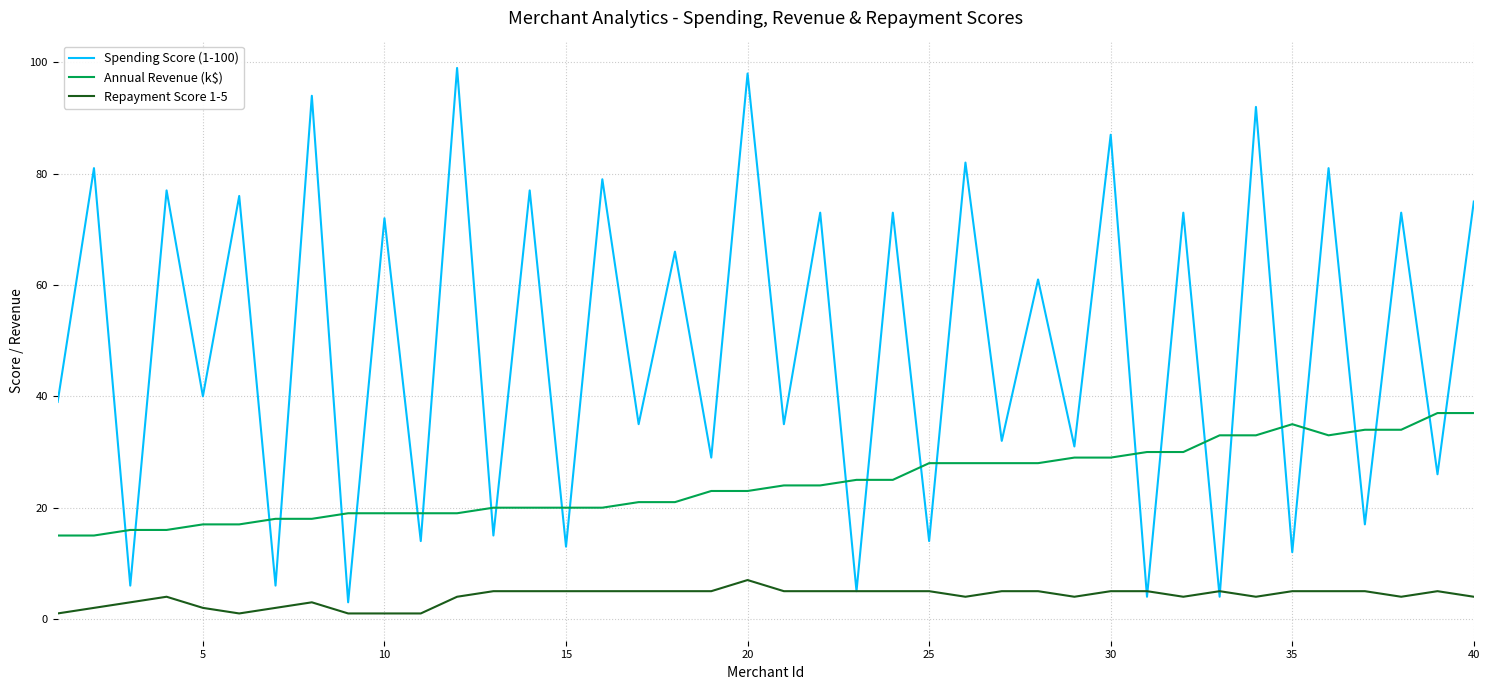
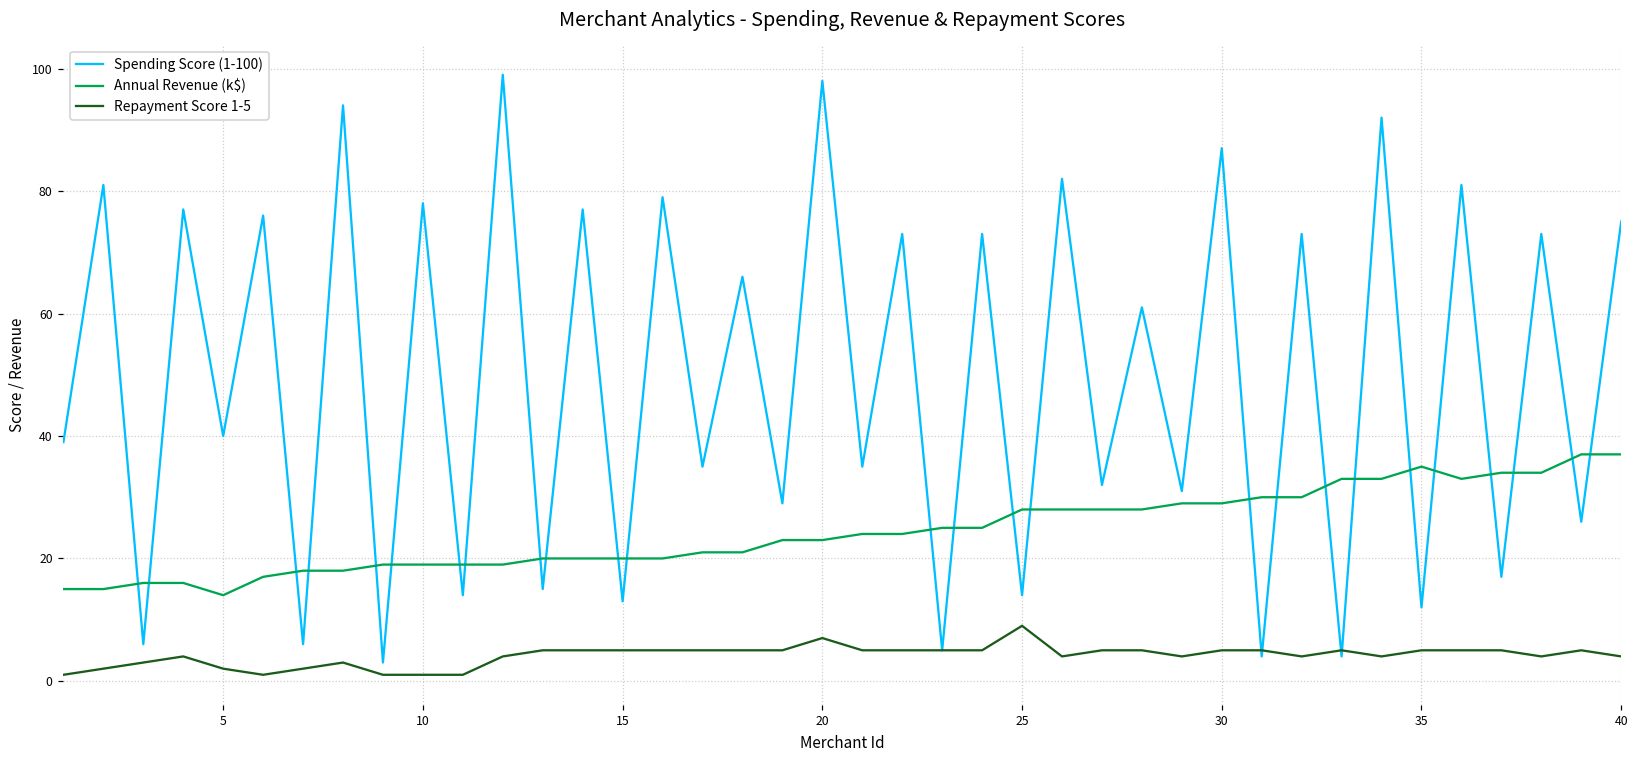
Annual Revenue (k$), 5: 17 -> 14
Spending Score (1-100), 10: 72 -> 78
Repayment Score 1-5, 25: 5 -> 9
